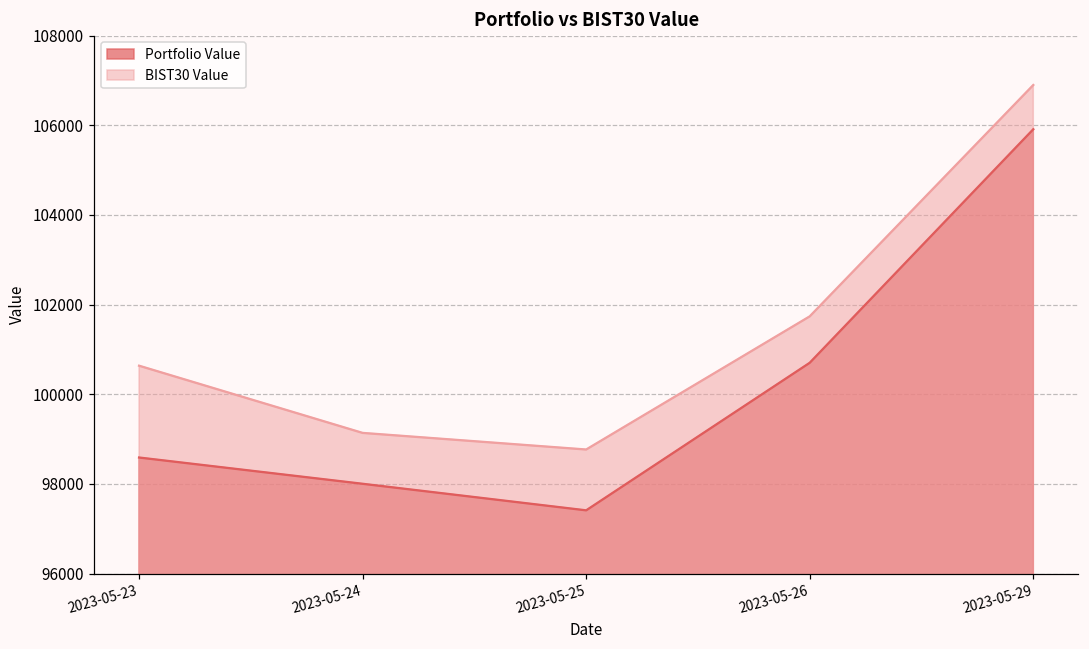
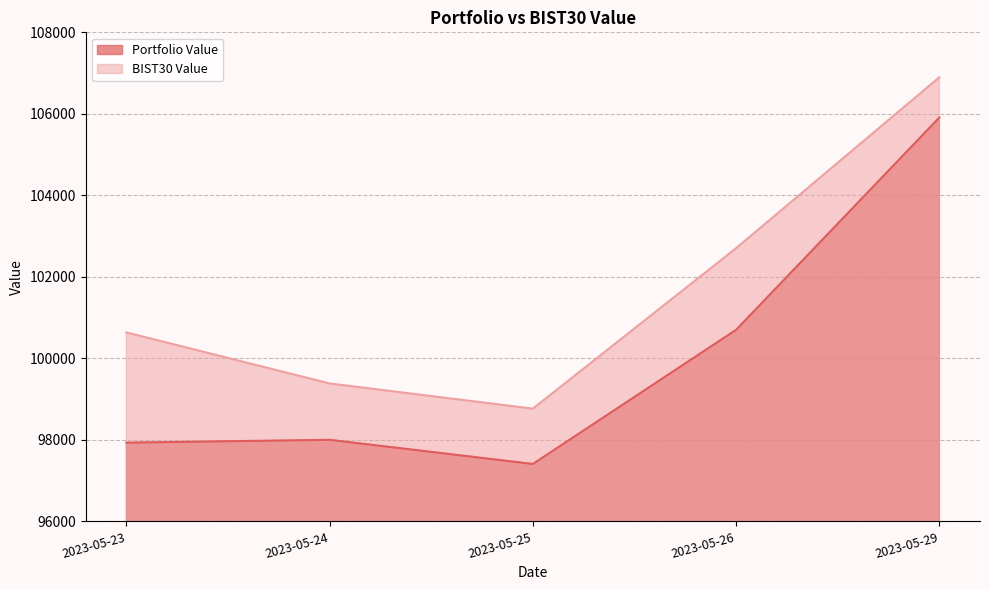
Portfolio Value, 2023-05-23: 98600 -> 97900
BIST30 Value, 2023-05-24: 99100 -> 99400
BIST30 Value, 2023-05-26: 101700 -> 102700
